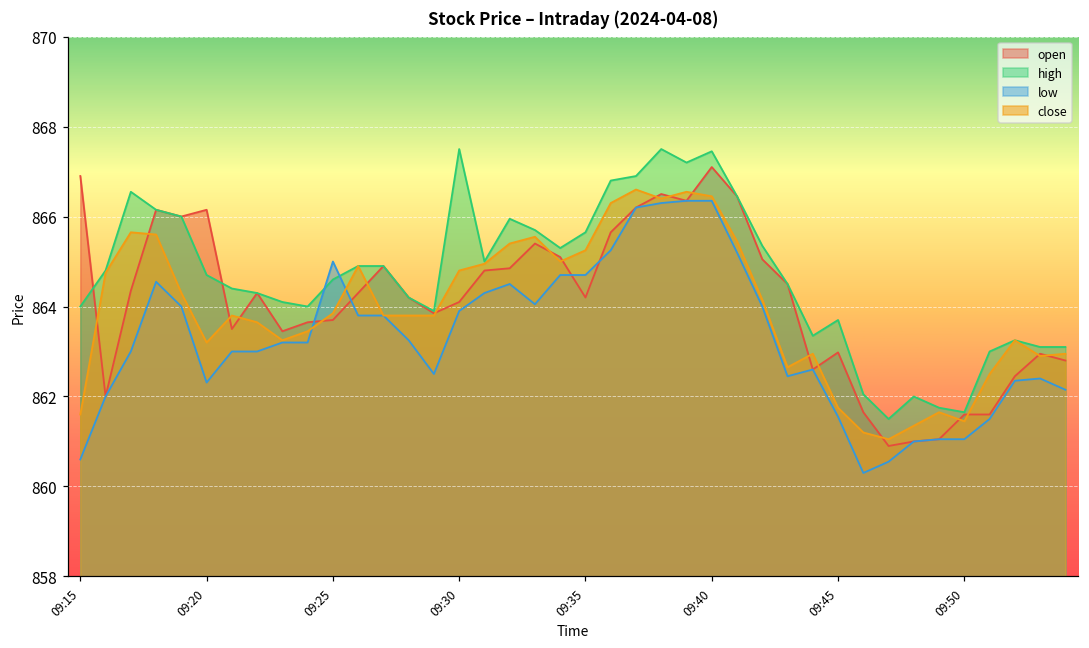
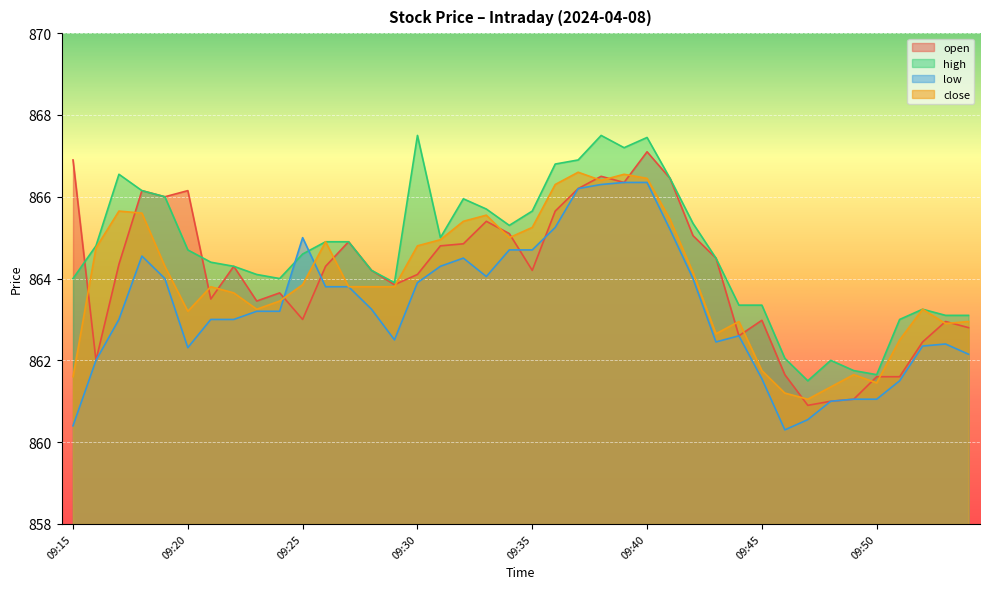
low, 09:15: 860.6 -> 860.4
open, 09:25: 863.7 -> 863.0
high, 09:45: 863.7 -> 863.4
